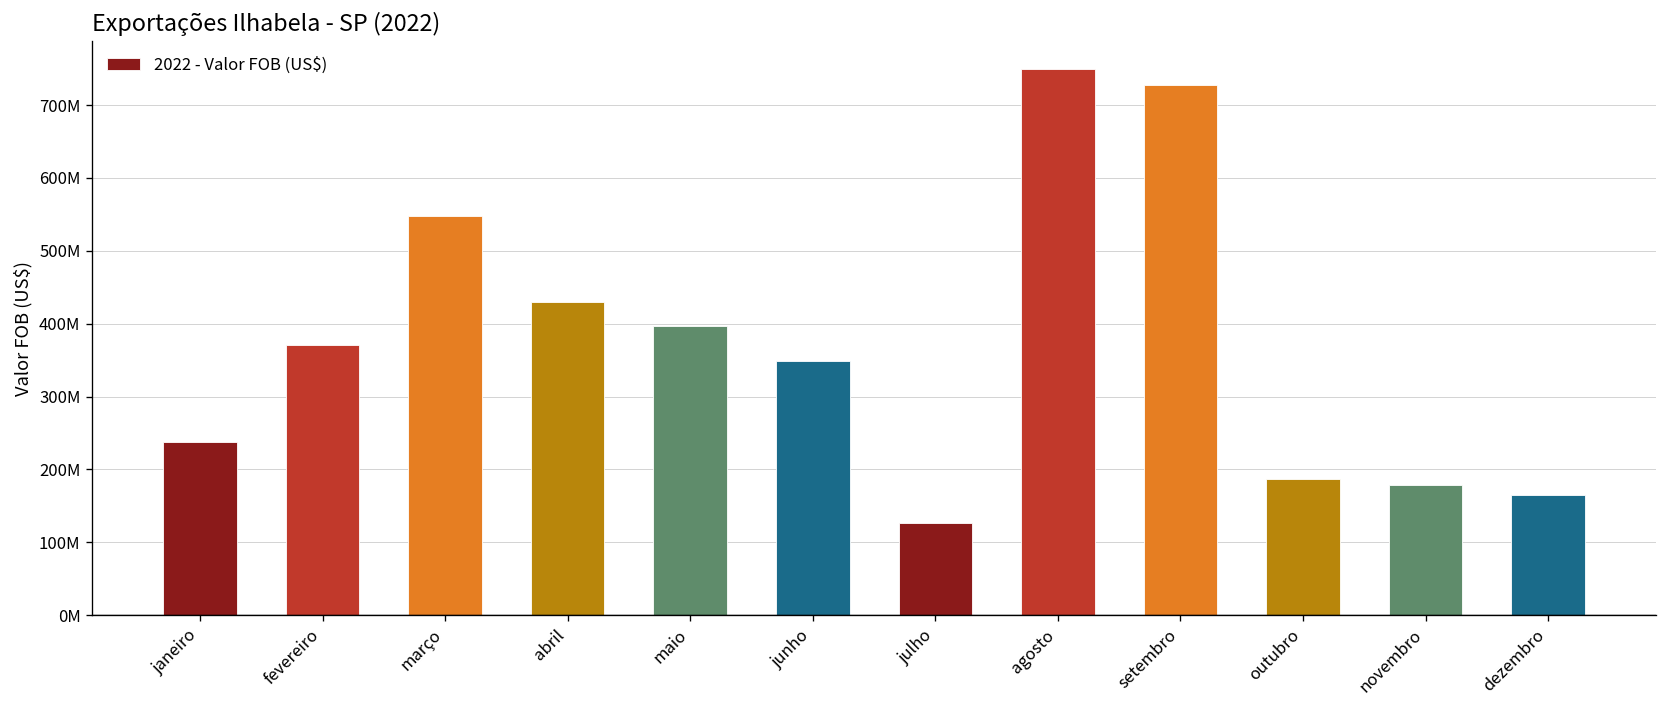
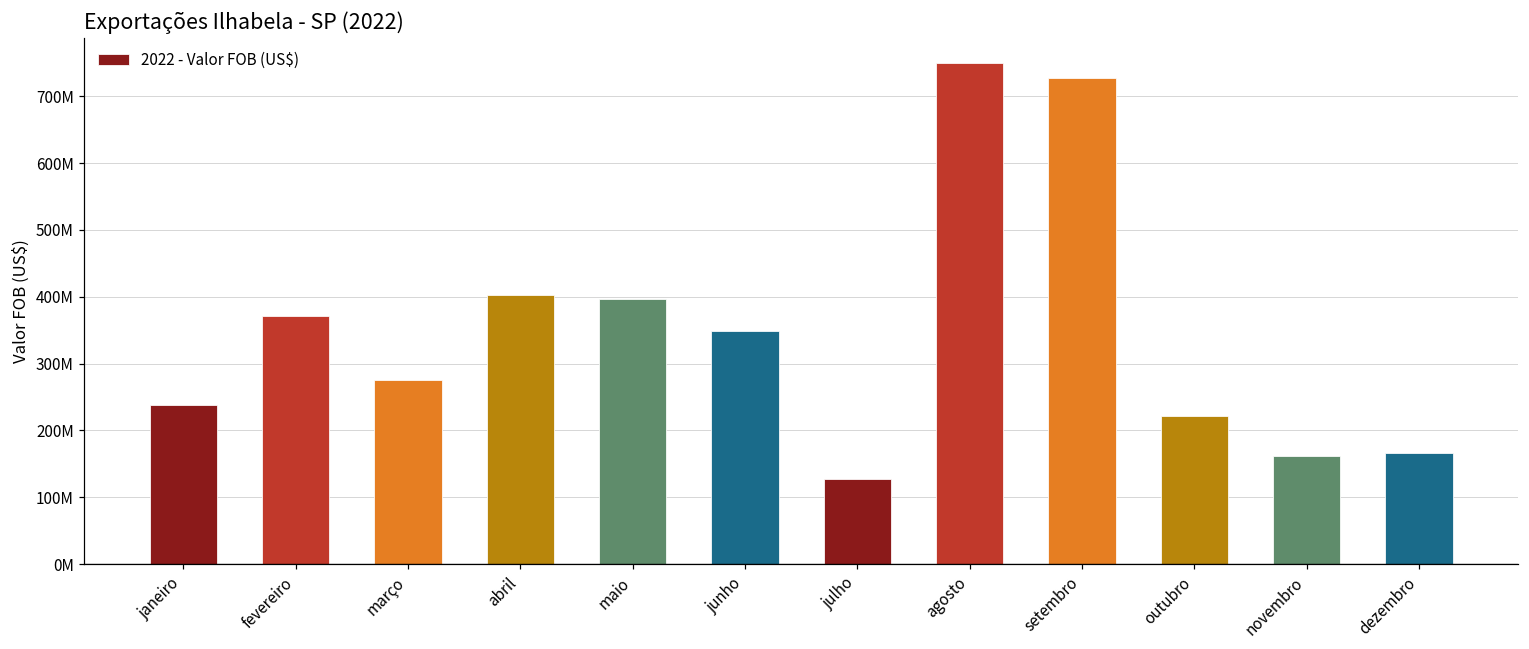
março: 550000000 -> 280000000
abril: 430000000 -> 400000000
outubro: 190000000 -> 220000000
novembro: 180000000 -> 160000000
